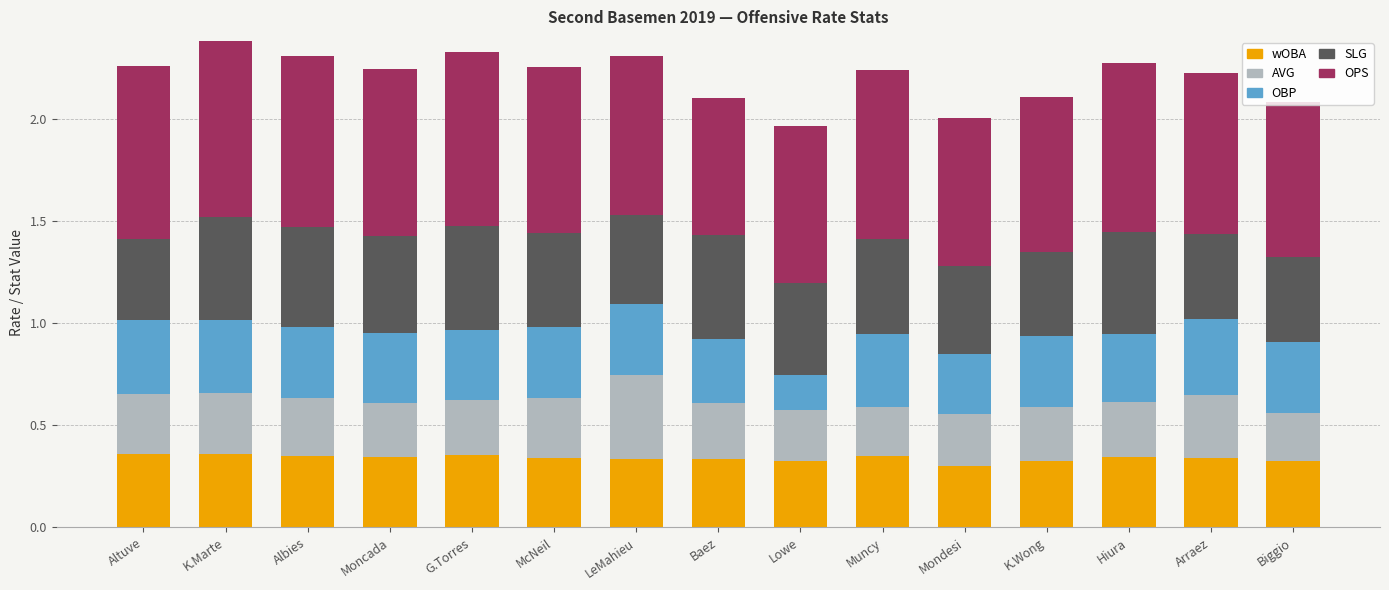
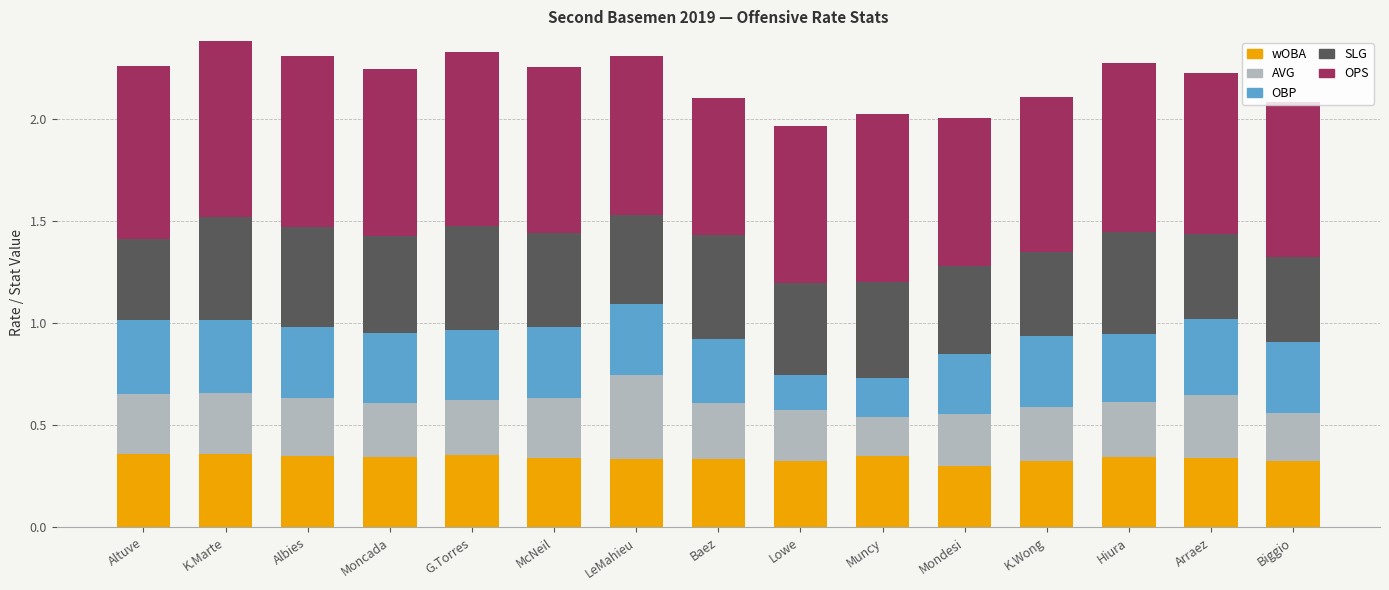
AVG, Muncy: 0.24 -> 0.19
OBP, Muncy: 0.36 -> 0.19
